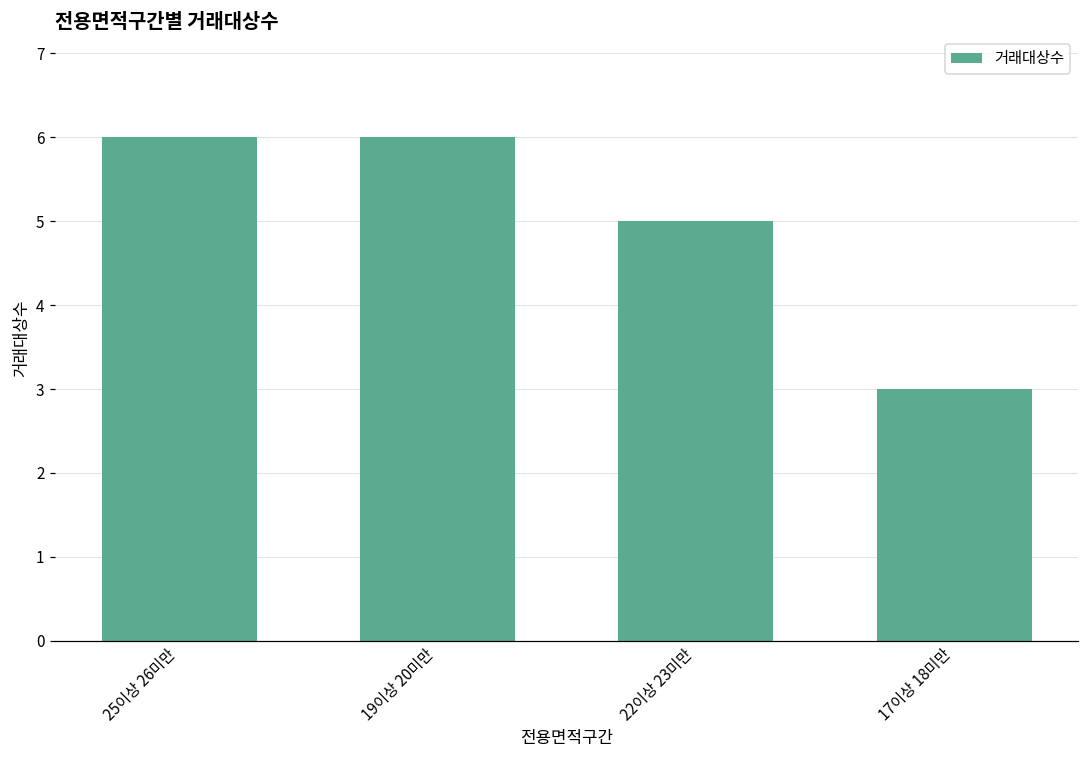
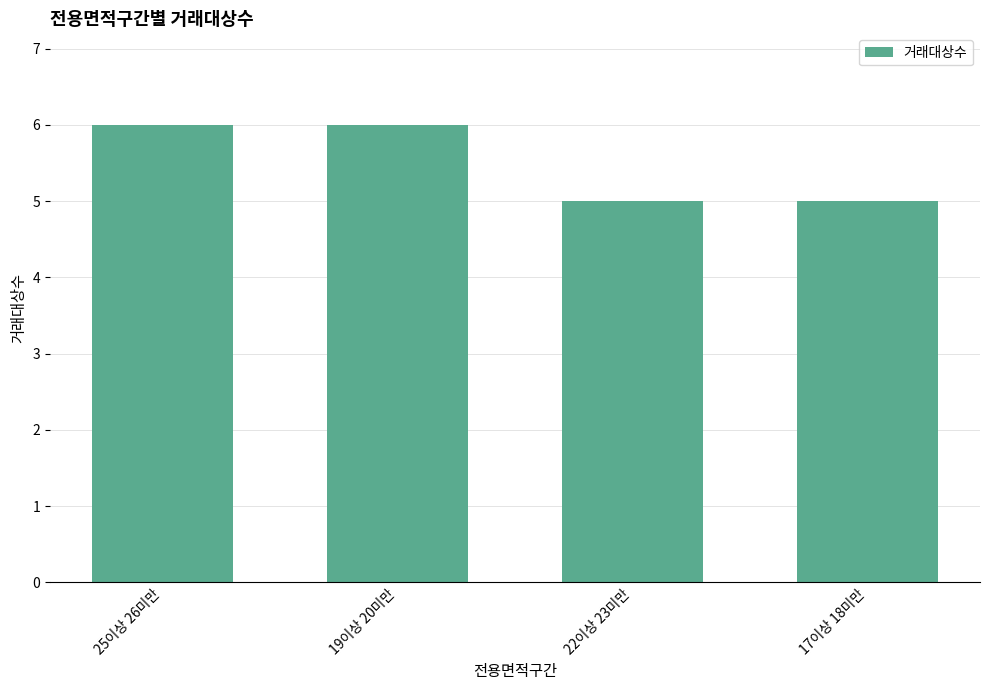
17이상 18미만: 3 -> 5
